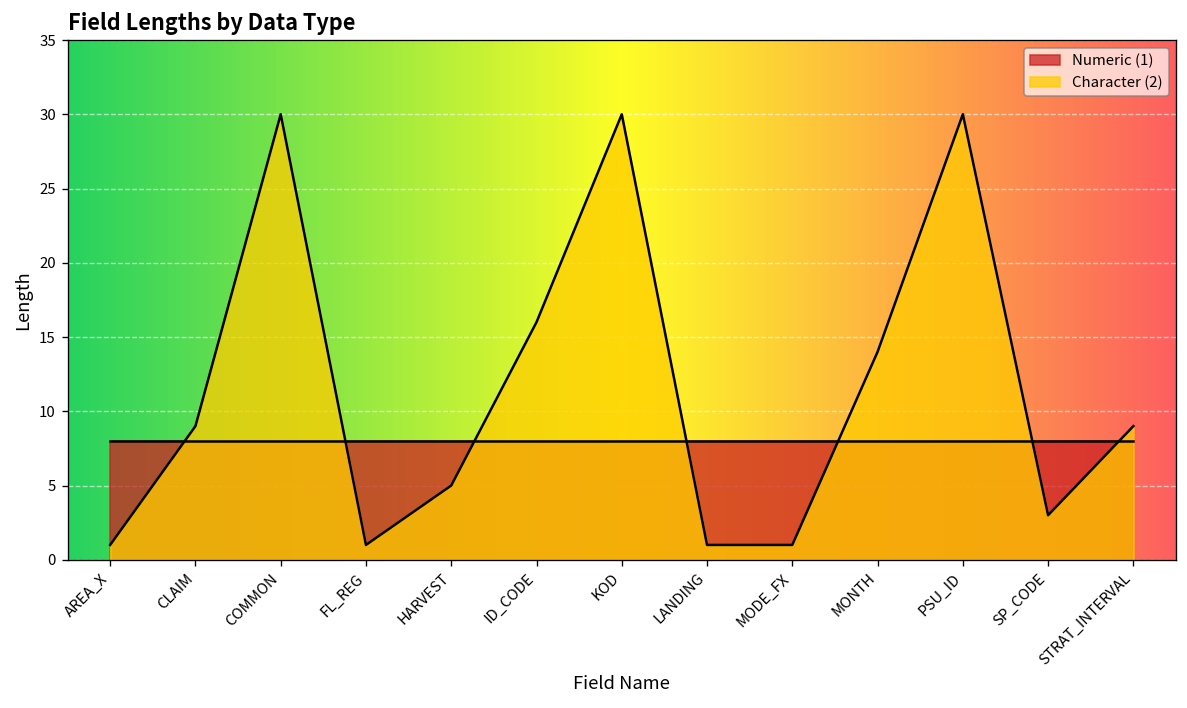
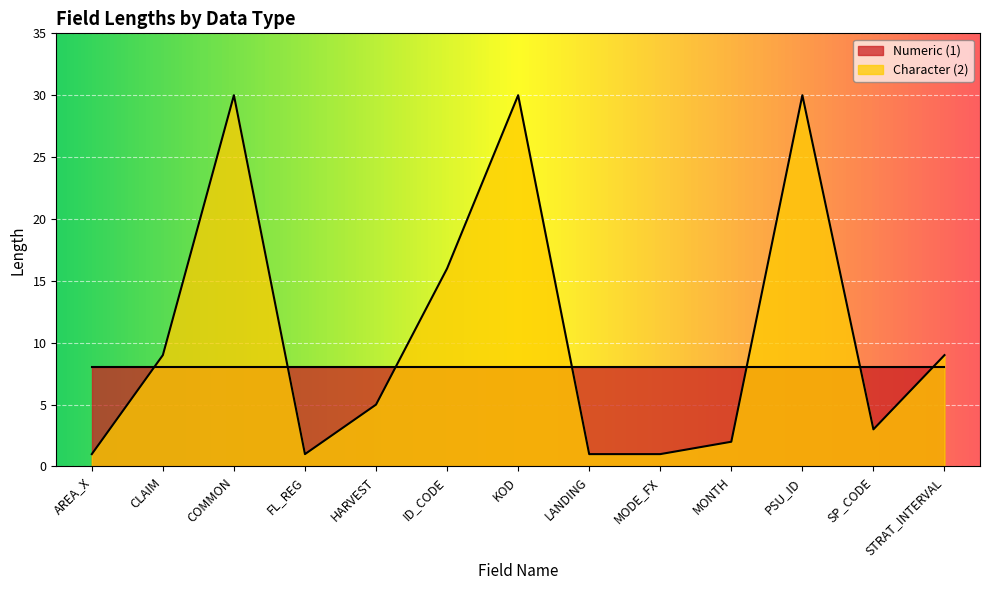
Character (2), MONTH: 14 -> 2
